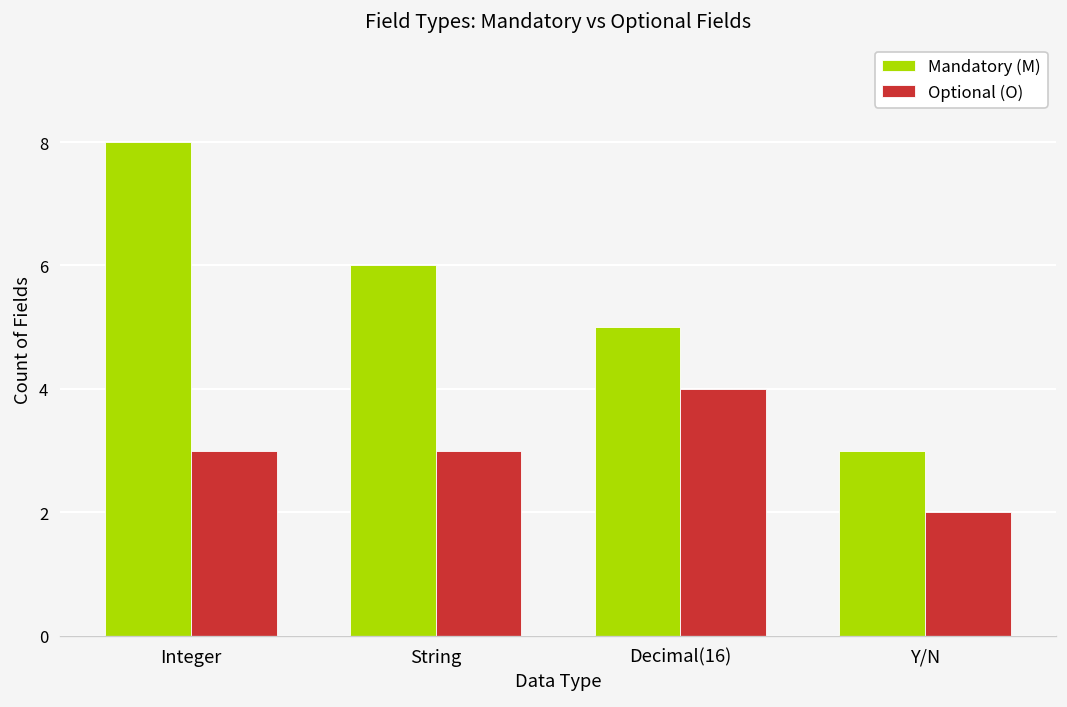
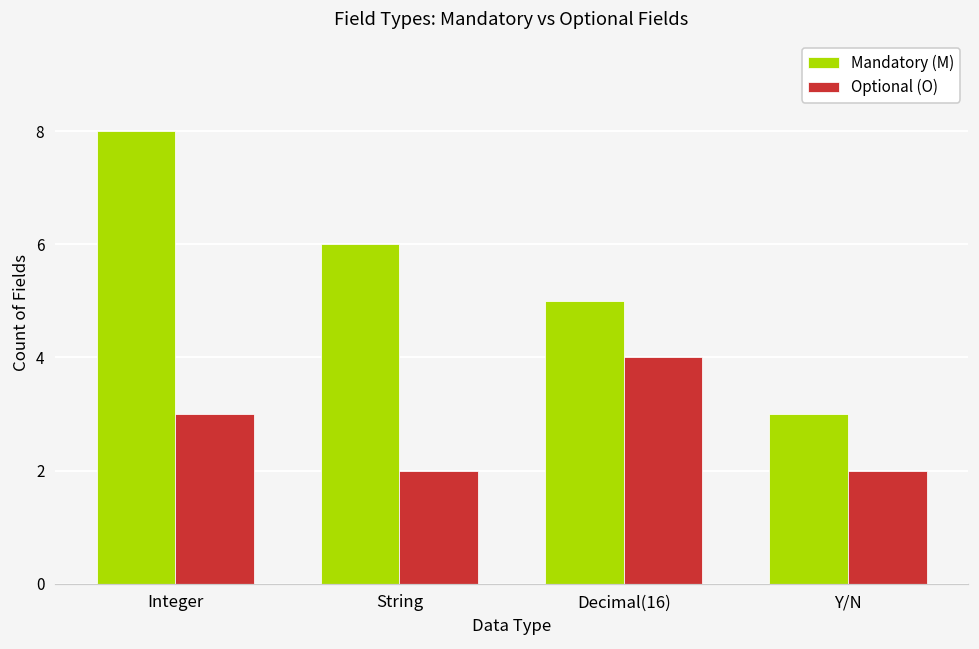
Optional (O), String: 3 -> 2
